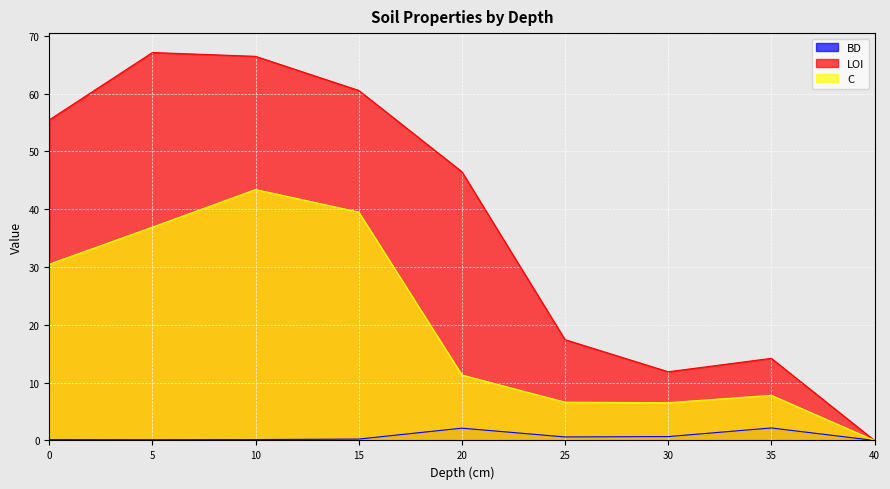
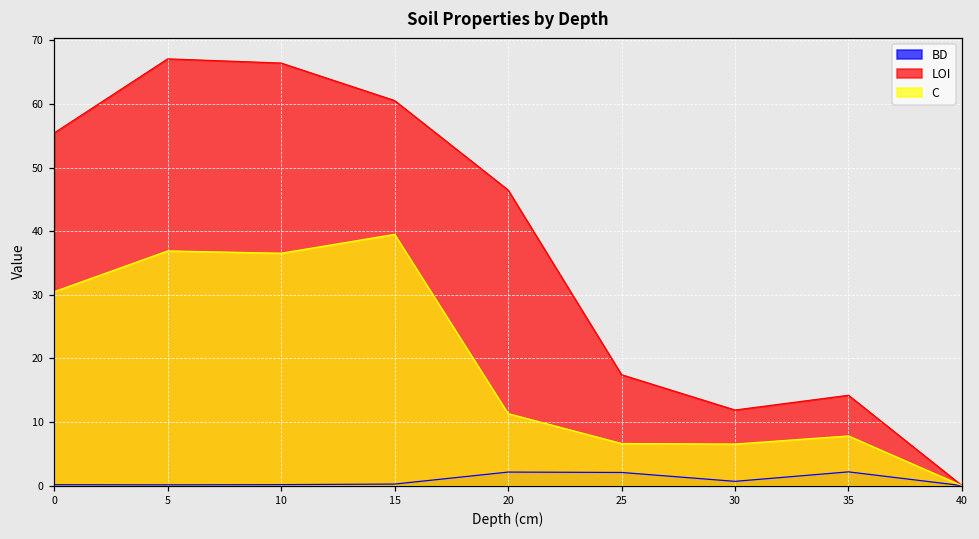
C, 10: 43 -> 37
BD, 25: 1 -> 2
